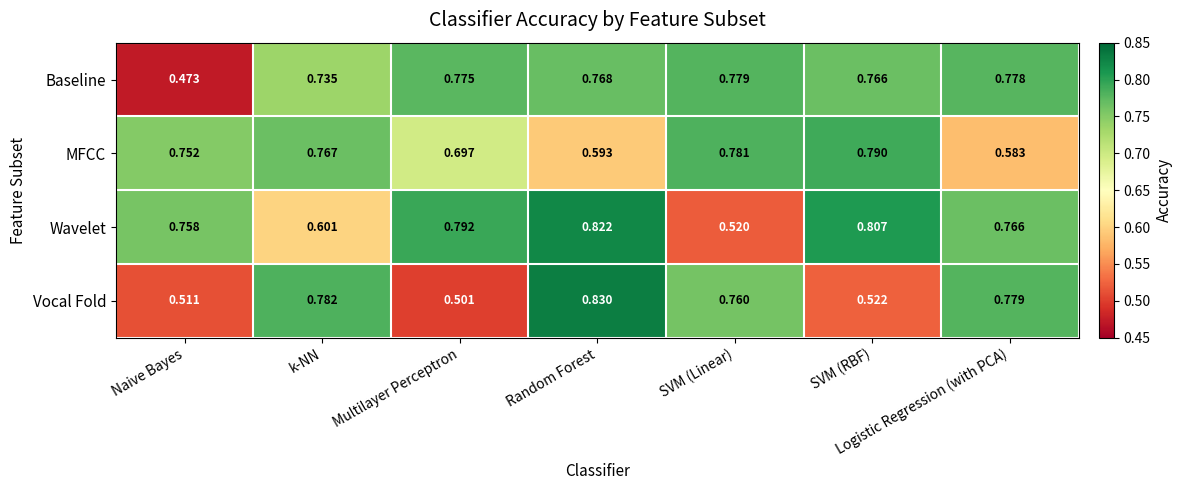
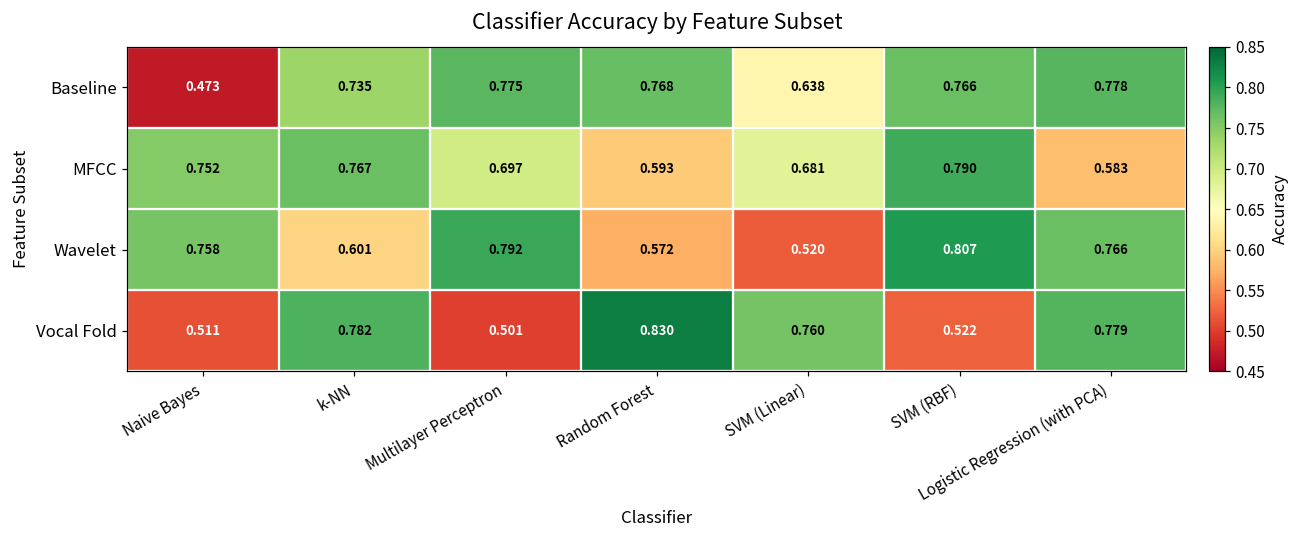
Baseline, SVM (Linear): 0.779 -> 0.638
MFCC, SVM (Linear): 0.781 -> 0.681
Wavelet, Random Forest: 0.822 -> 0.572
